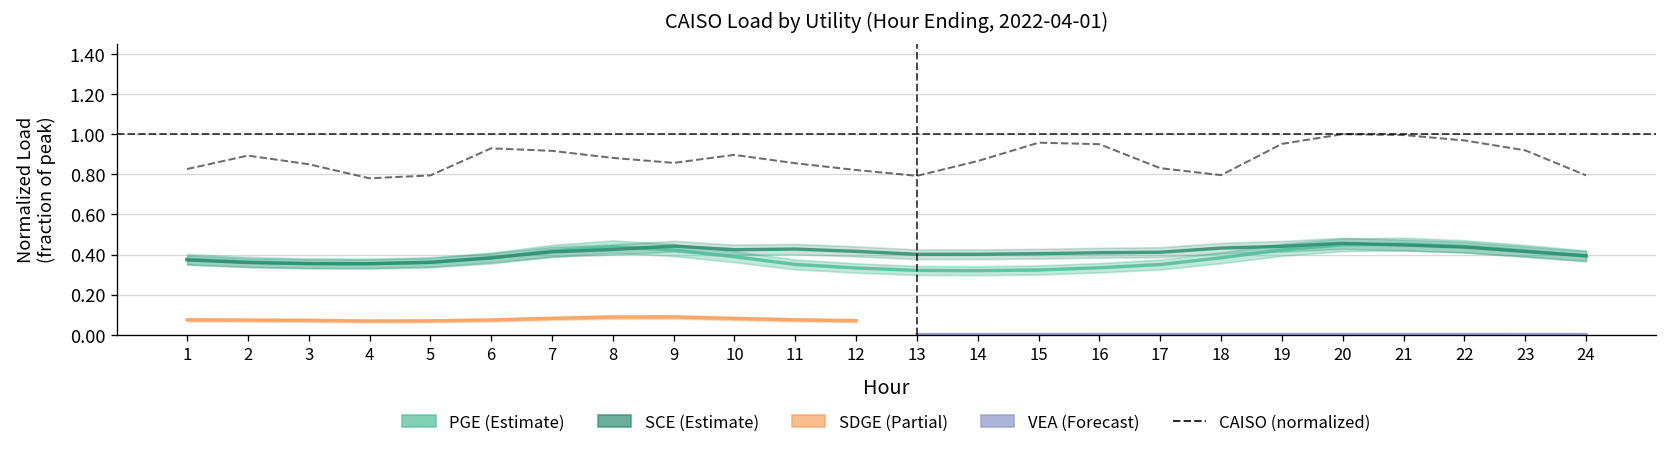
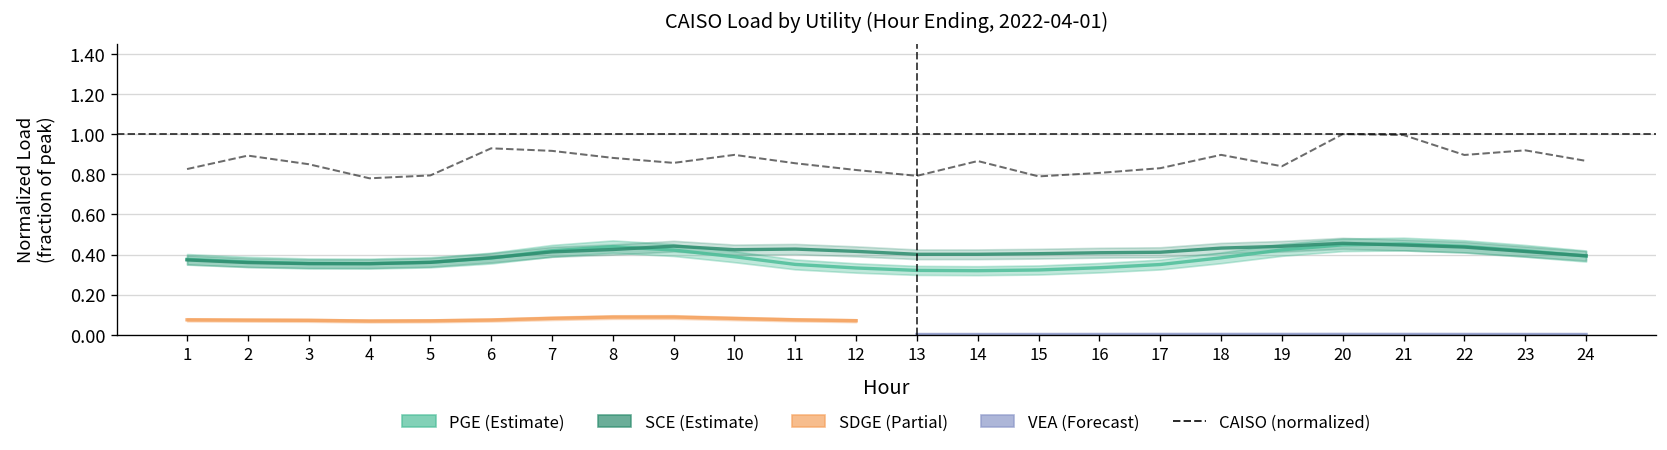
CAISO (normalized), 15: 0.96 -> 0.79
CAISO (normalized), 16: 0.95 -> 0.81
CAISO (normalized), 18: 0.80 -> 0.90
CAISO (normalized), 19: 0.95 -> 0.84
CAISO (normalized), 22: 0.97 -> 0.90
CAISO (normalized), 24: 0.79 -> 0.87
